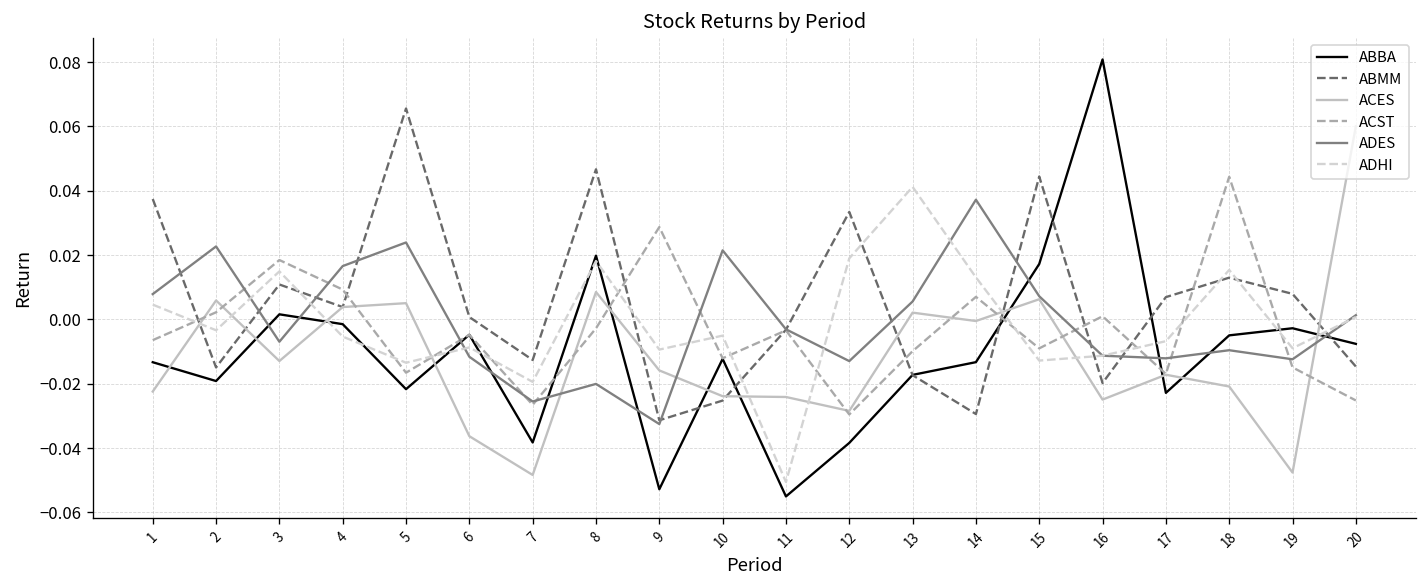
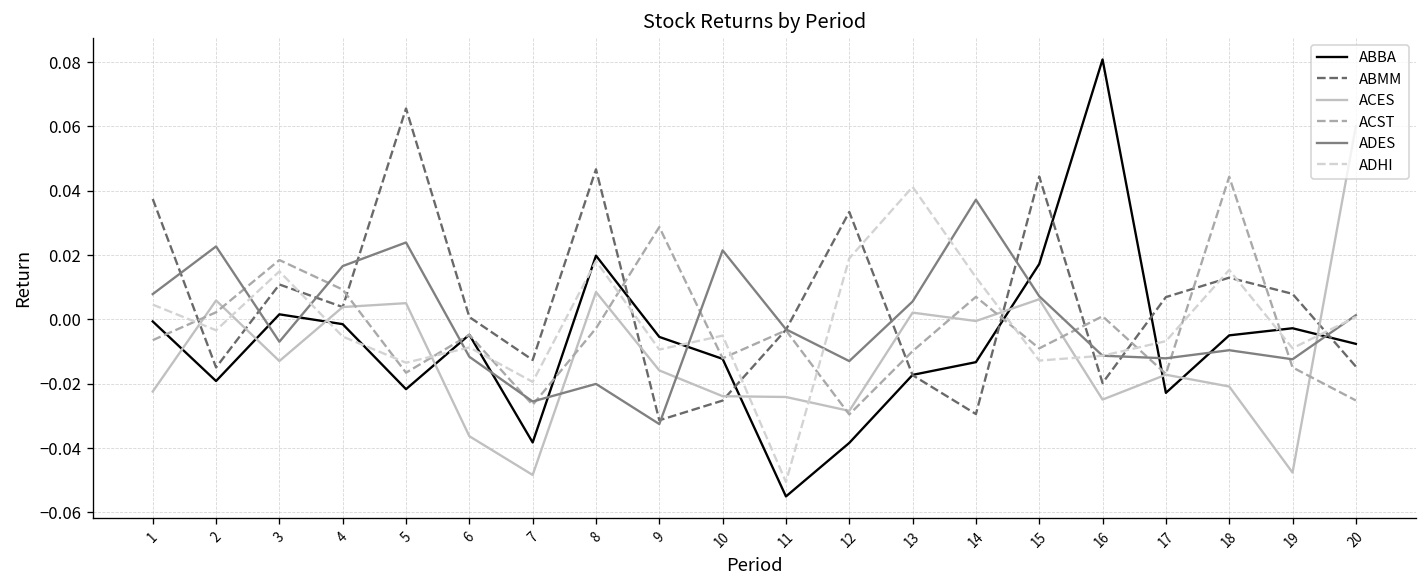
ABBA, 1: -0.013 -> -0.001
ABBA, 9: -0.053 -> -0.005
